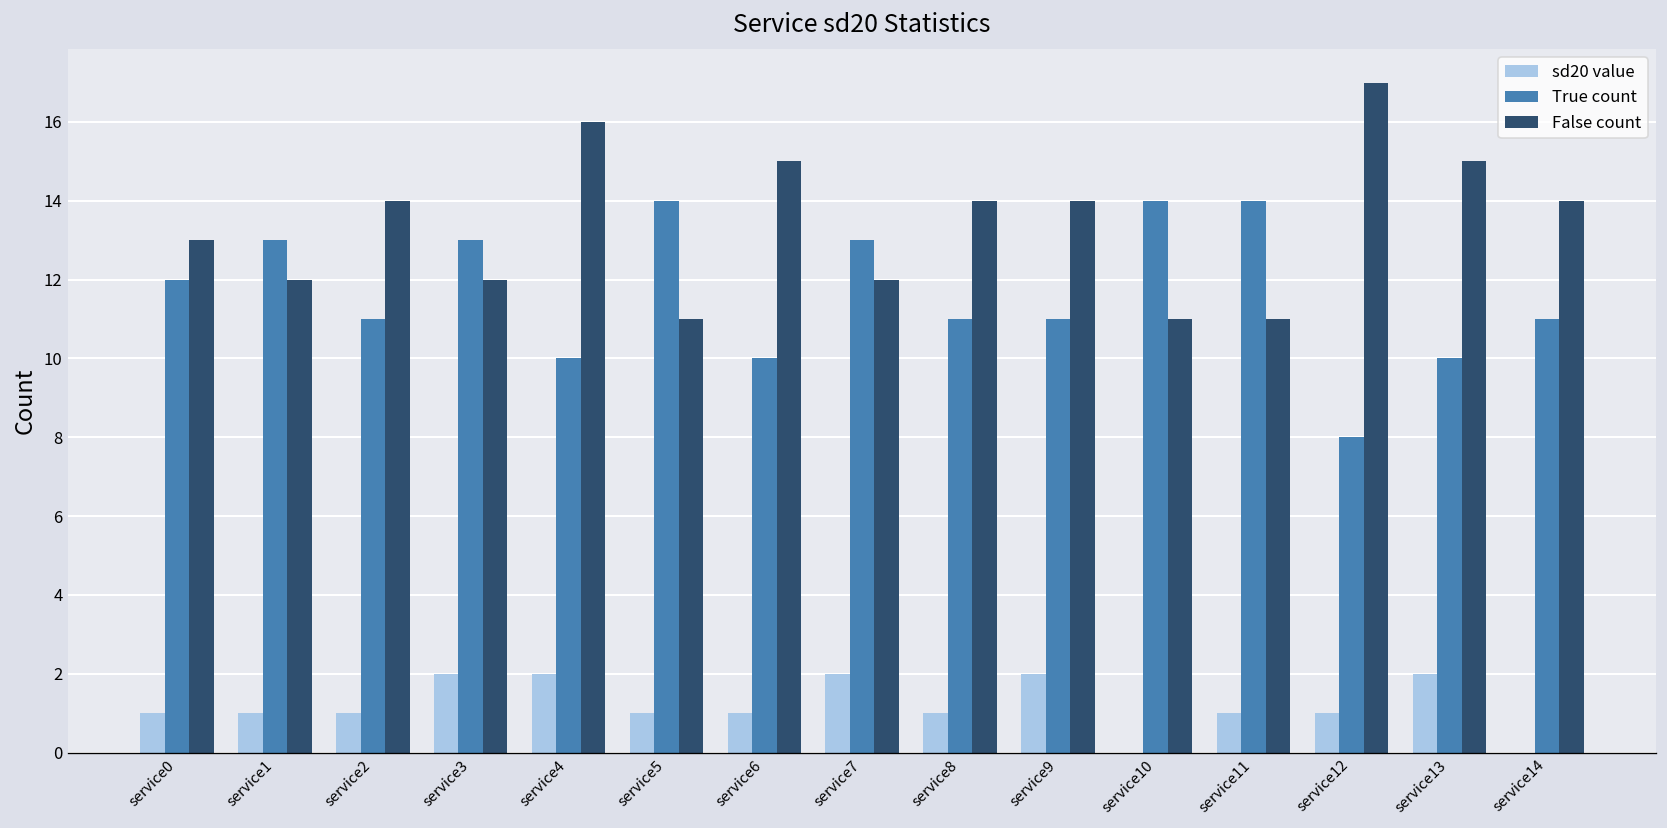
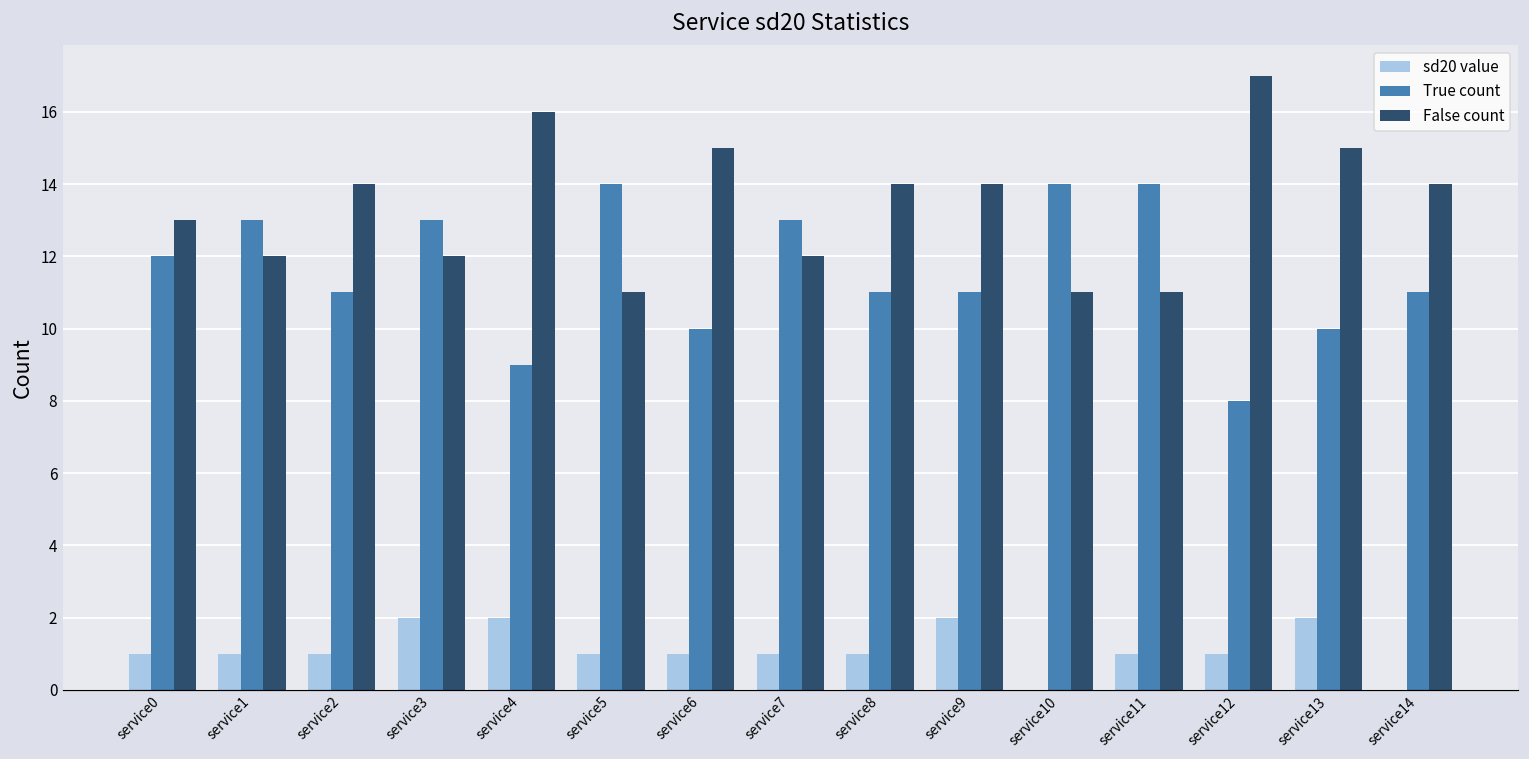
True count, service4: 10 -> 9
sd20 value, service7: 2 -> 1
